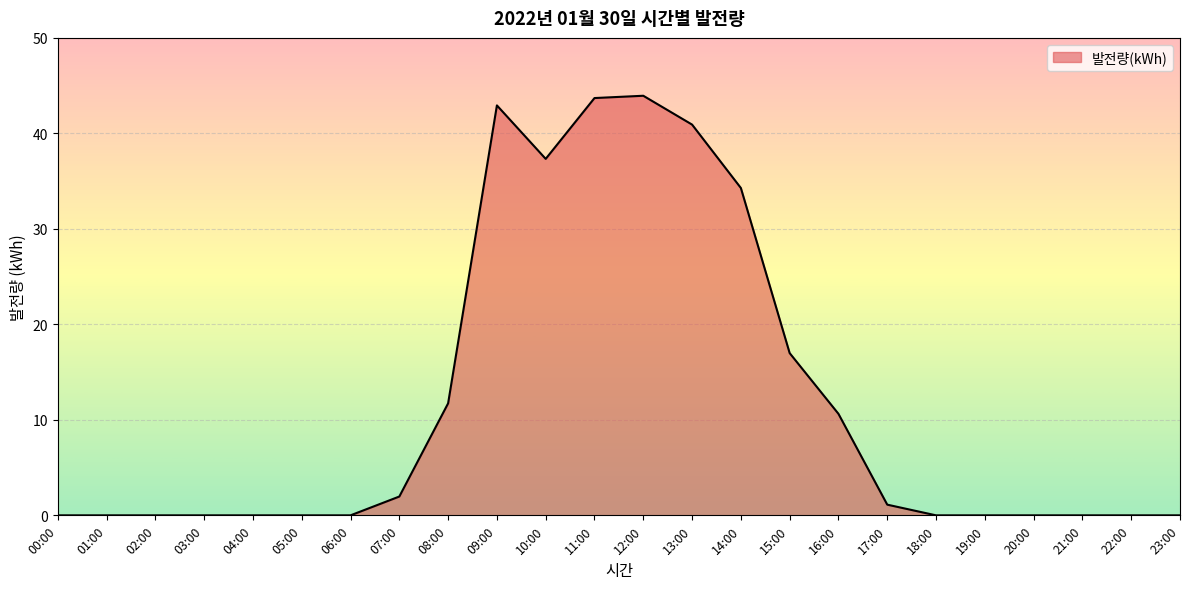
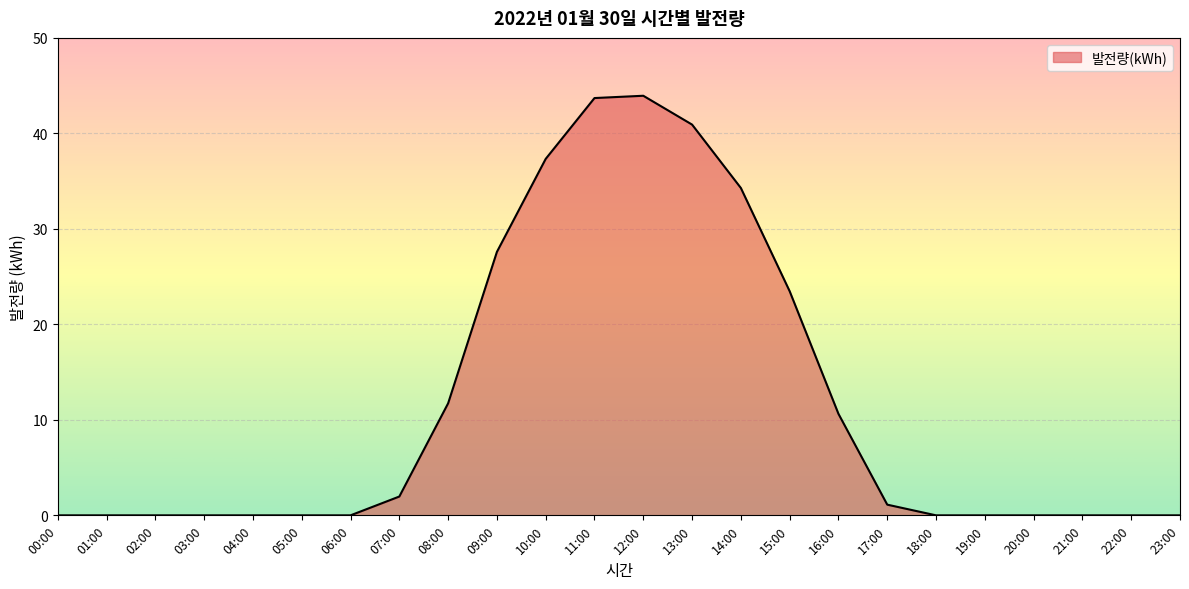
09:00: 43 -> 28
15:00: 17 -> 23
